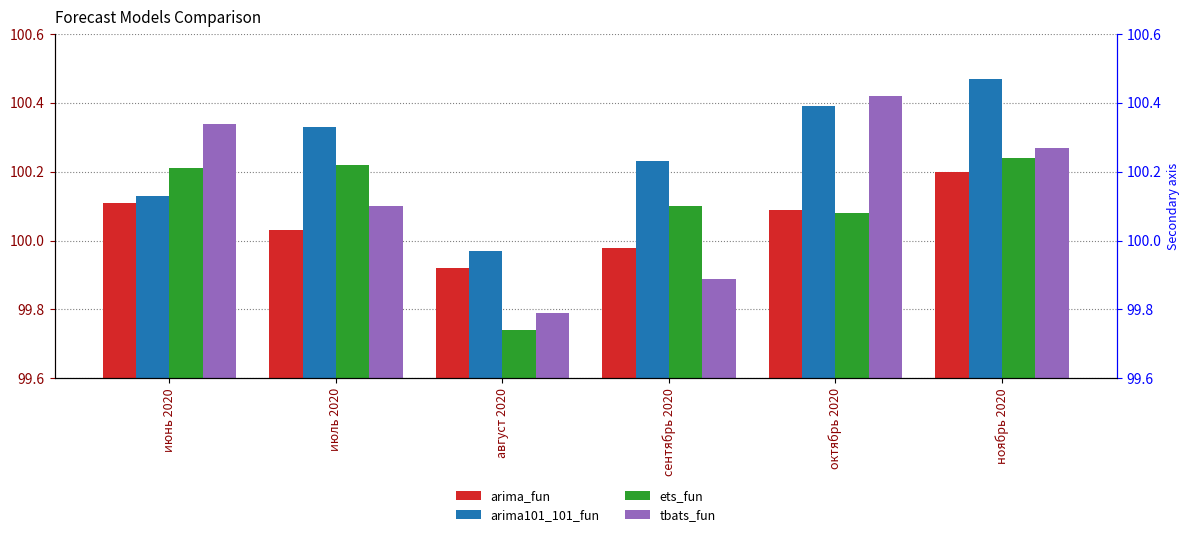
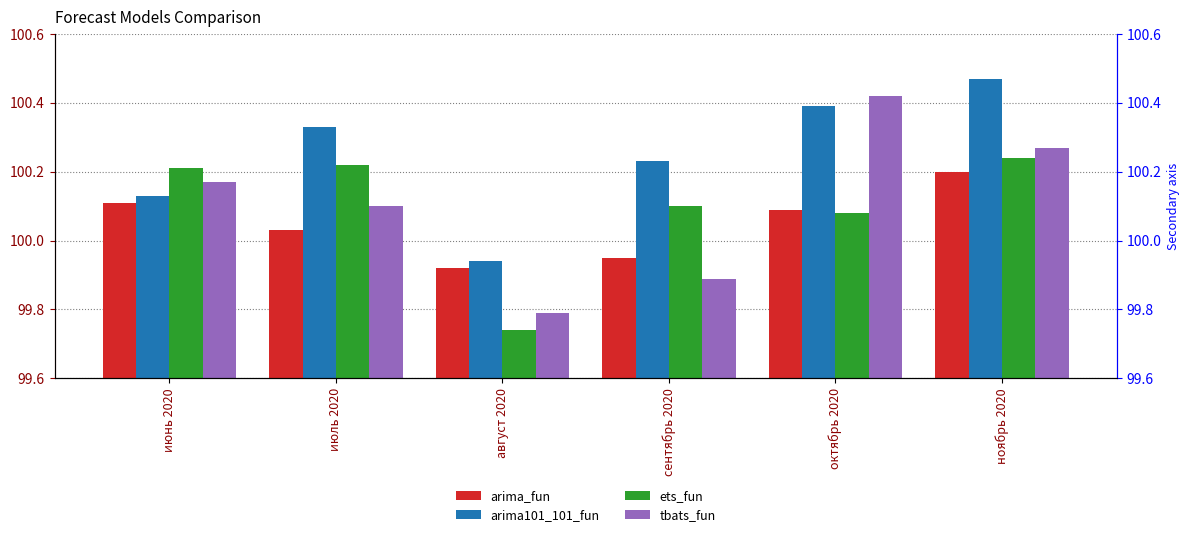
tbats_fun, июнь 2020: 100.34 -> 100.17
arima101_101_fun, август 2020: 99.97 -> 99.94
arima_fun, сентябрь 2020: 99.98 -> 99.95
